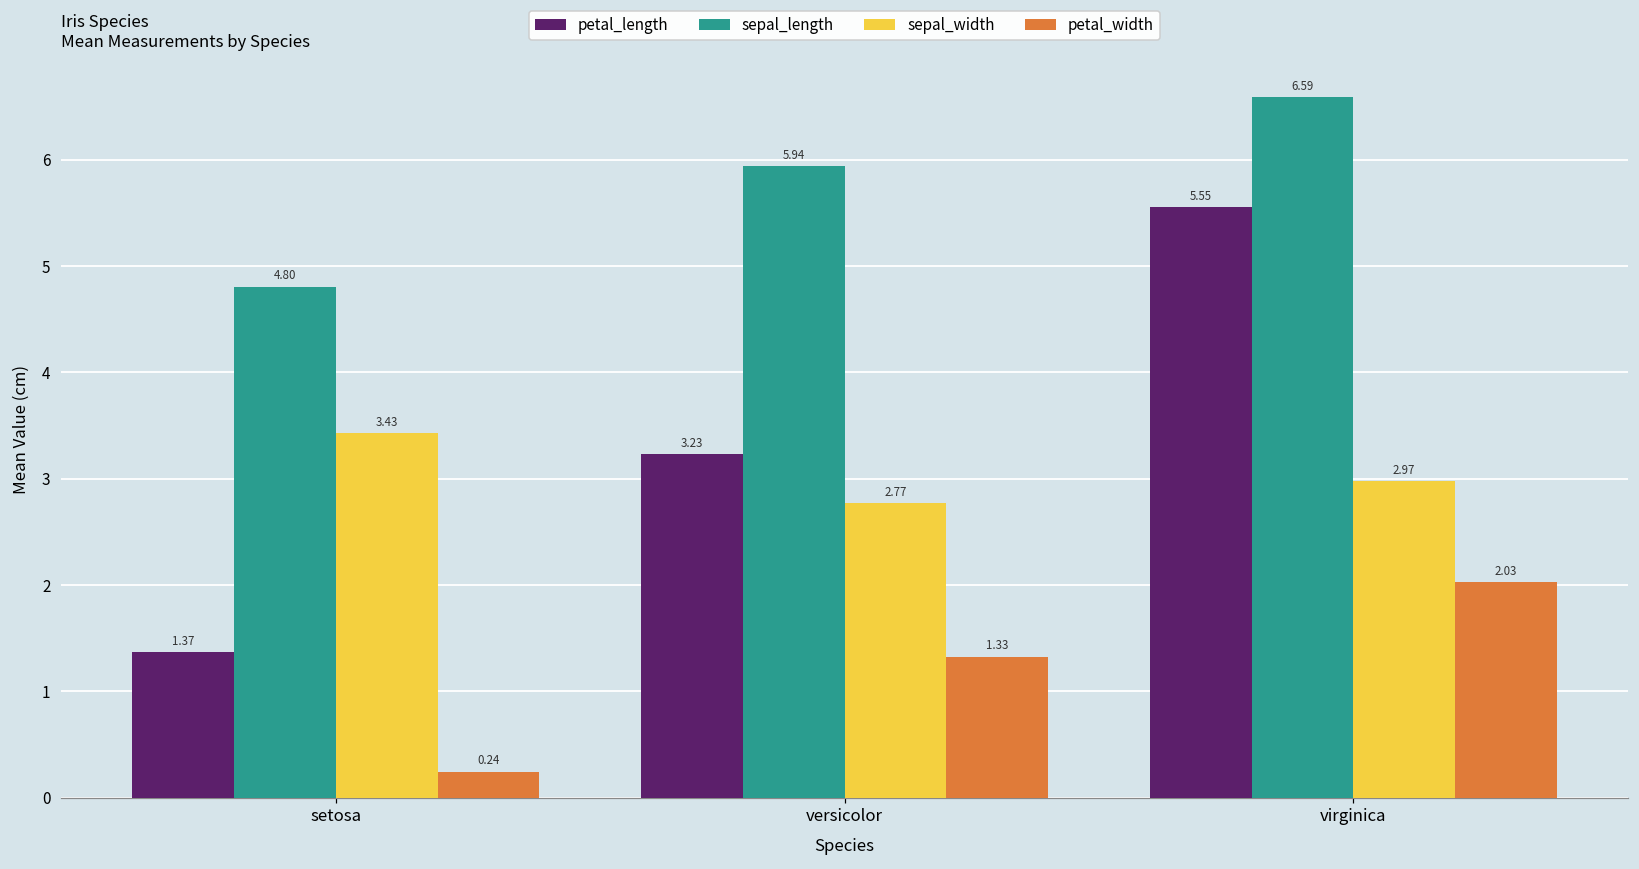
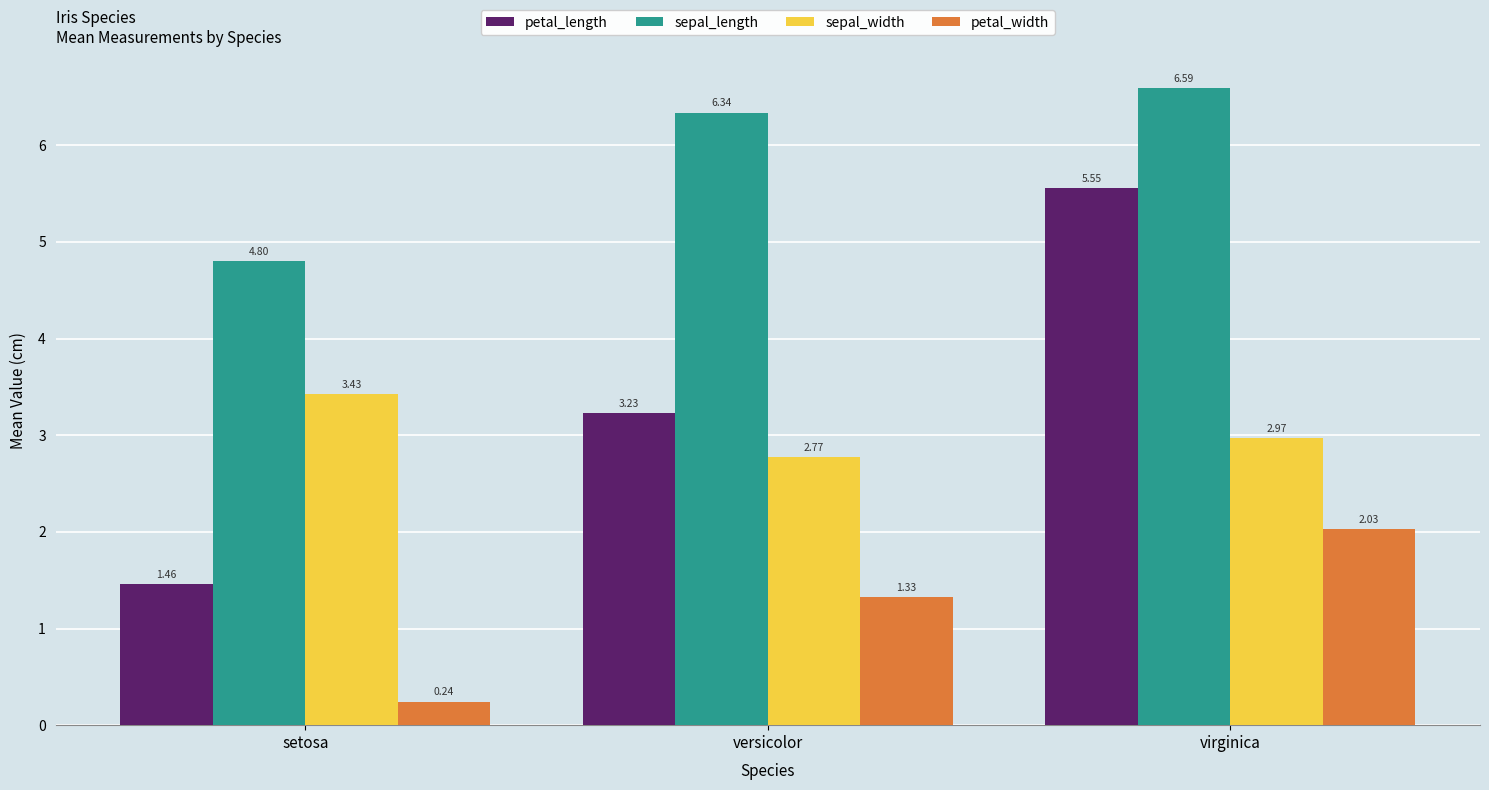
petal_length, setosa: 1.37 -> 1.46
sepal_length, versicolor: 5.94 -> 6.34
